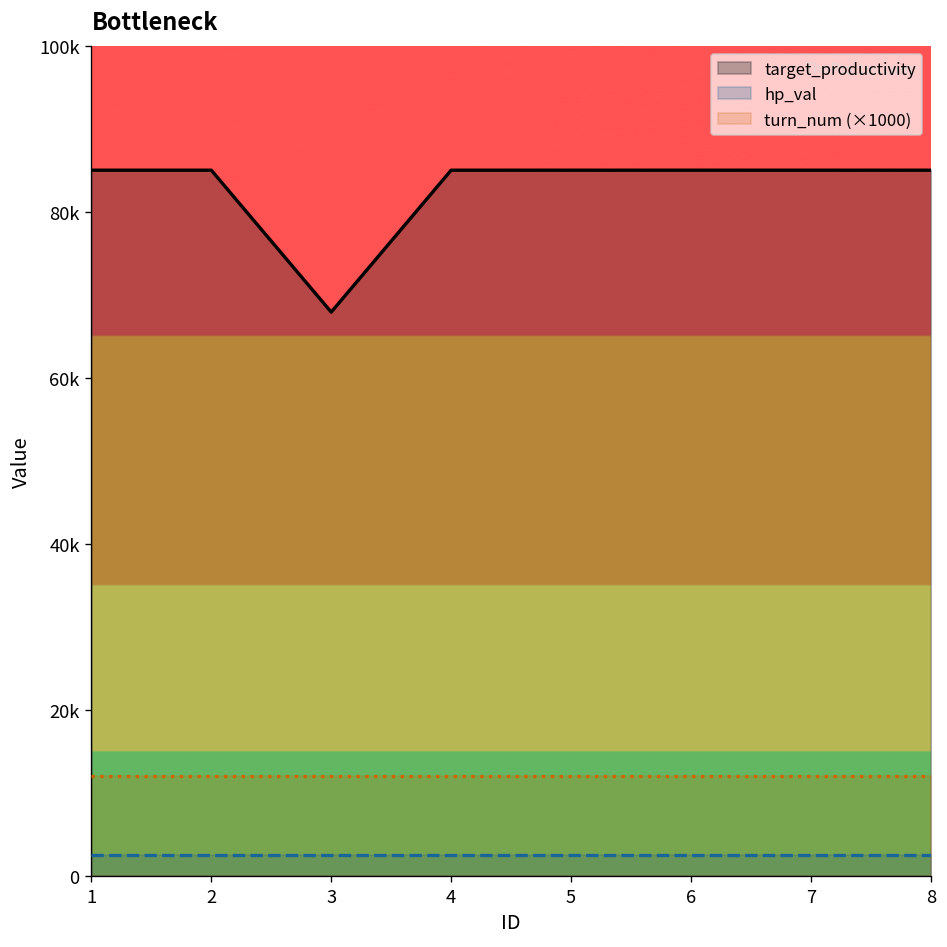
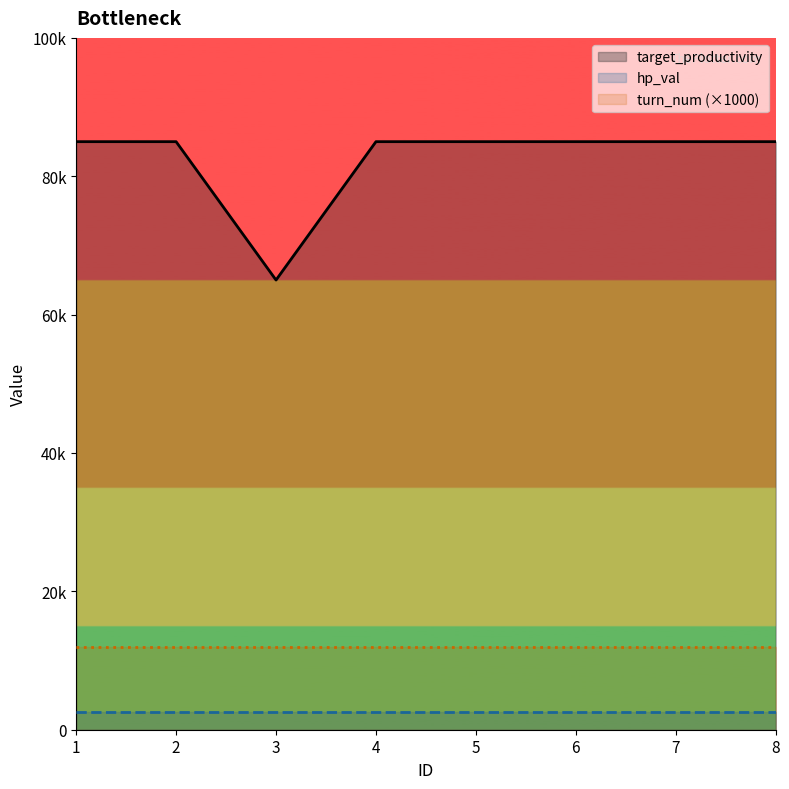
target_productivity, 3: 68000 -> 65000
